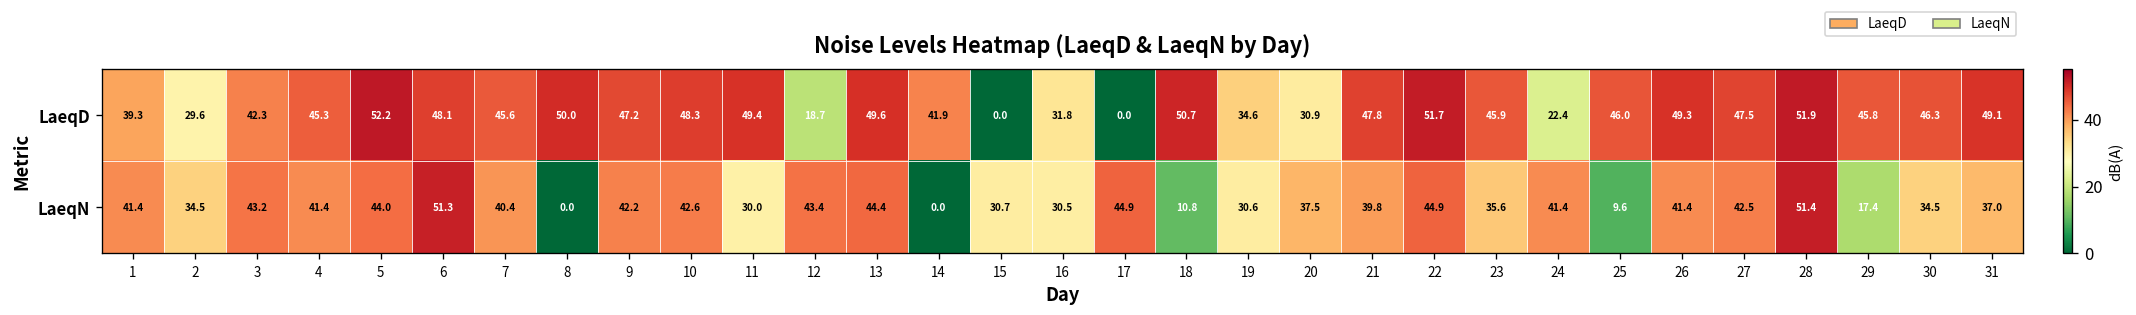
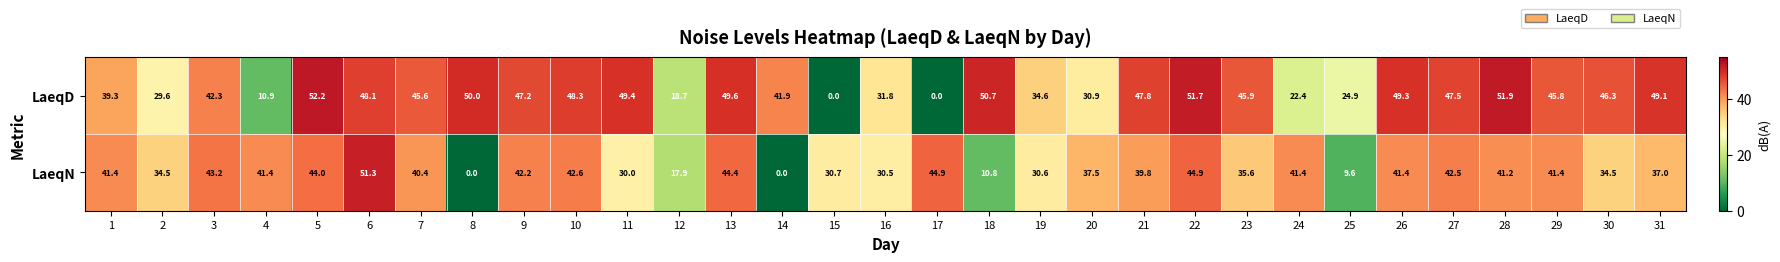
LaeqD, 4: 45.3 -> 10.9
LaeqD, 25: 46.0 -> 24.9
LaeqN, 12: 43.4 -> 17.9
LaeqN, 28: 51.4 -> 41.2
LaeqN, 29: 17.4 -> 41.4
